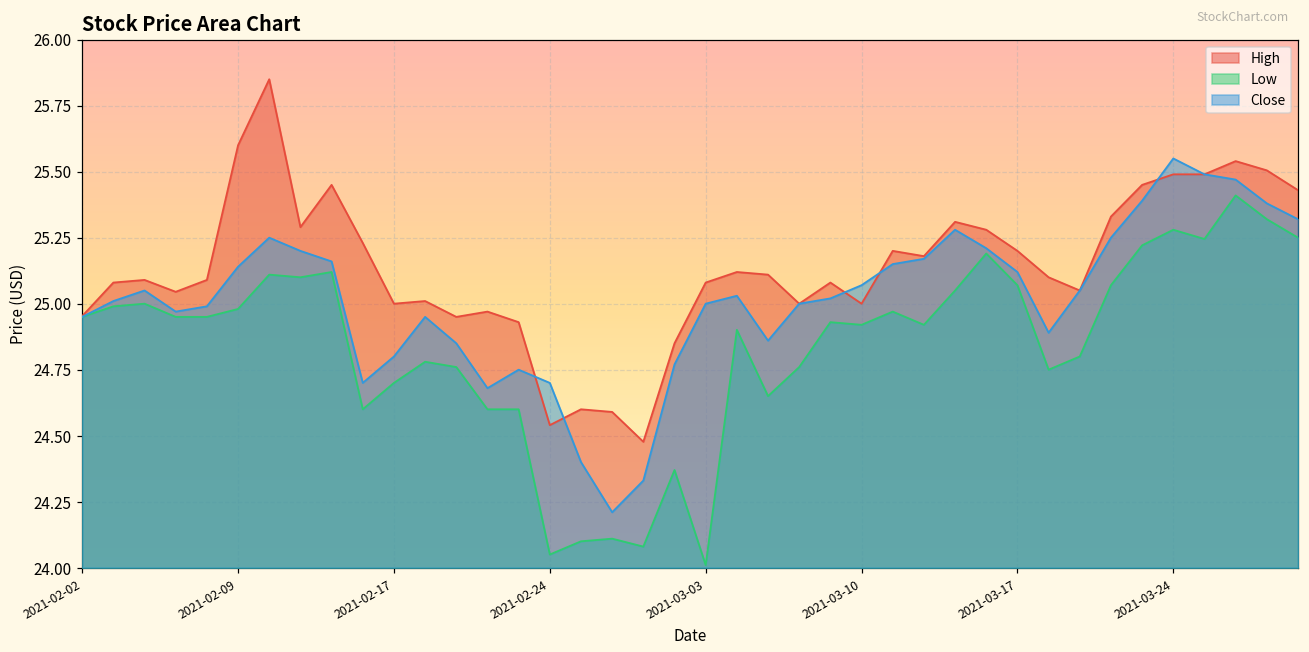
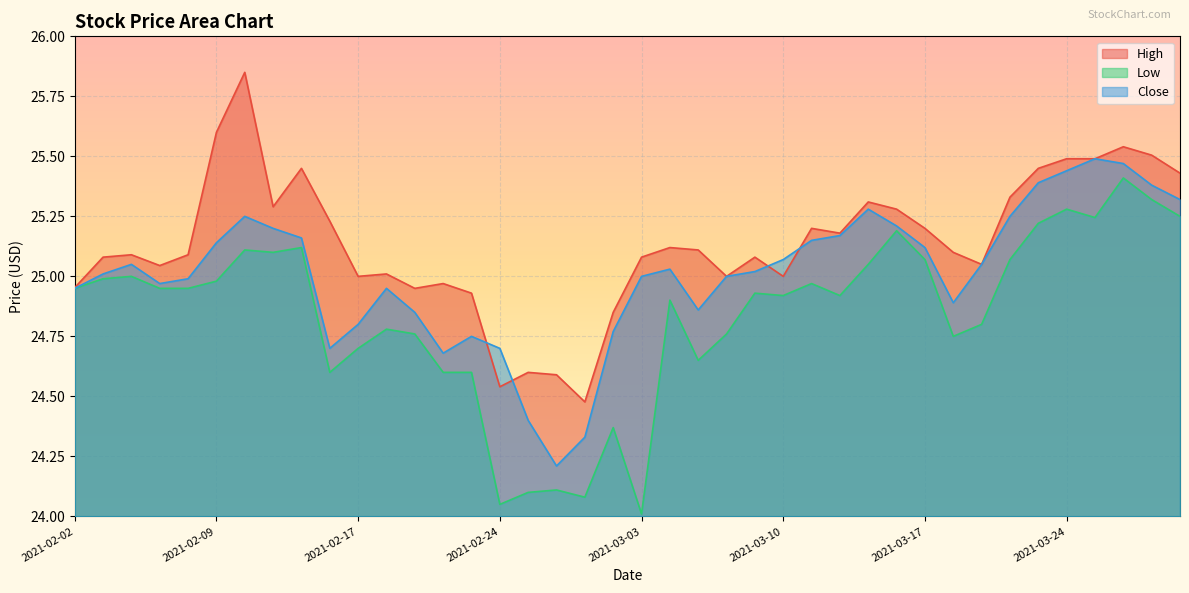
Close, 2021-03-24: 25.55 -> 25.44
